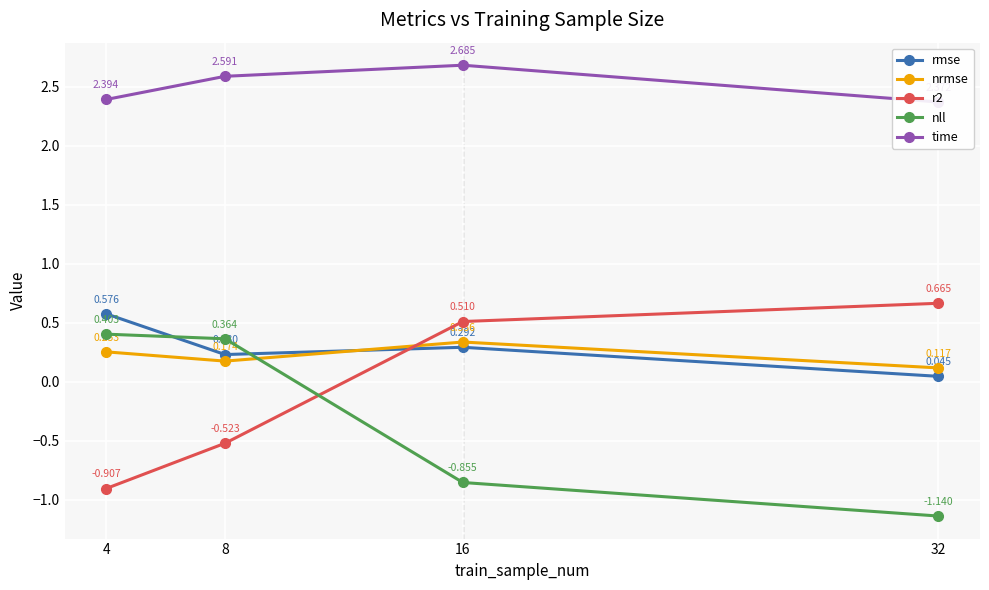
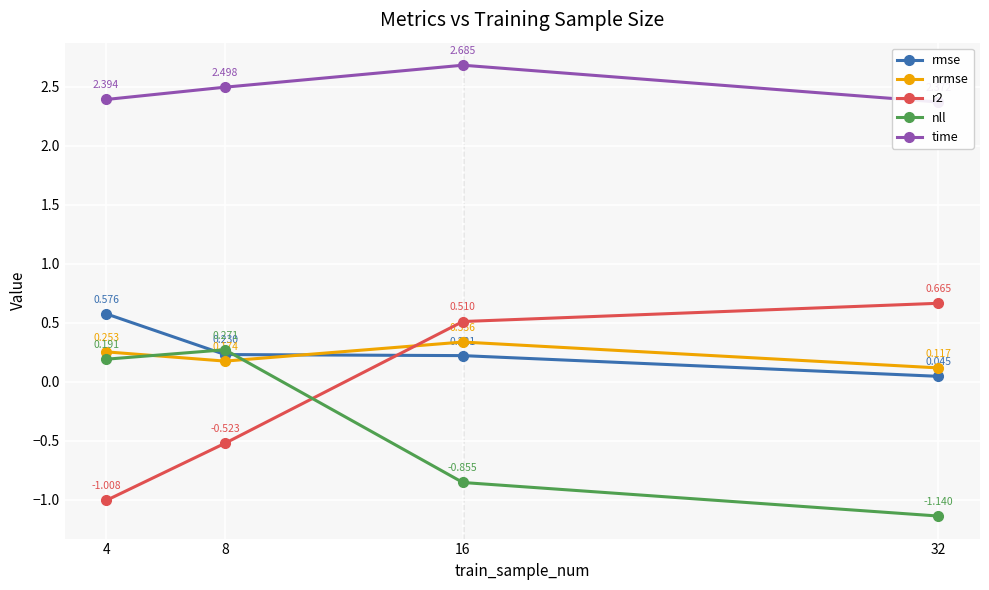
r2, 4: -0.907 -> -1.008
nll, 4: 0.403 -> 0.191
nll, 8: 0.364 -> 0.271
time, 8: 2.591 -> 2.498
rmse, 16: 0.292 -> 0.221
